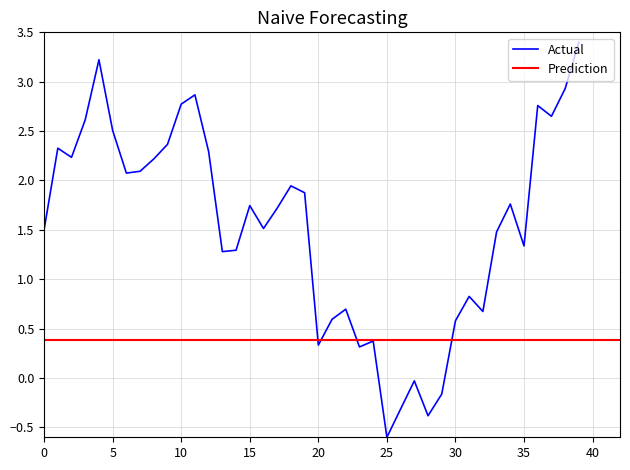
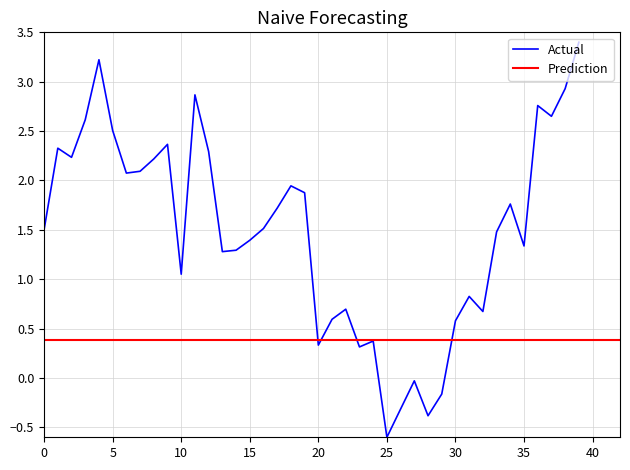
10: 2.8 -> 1.1
15: 1.7 -> 1.4
